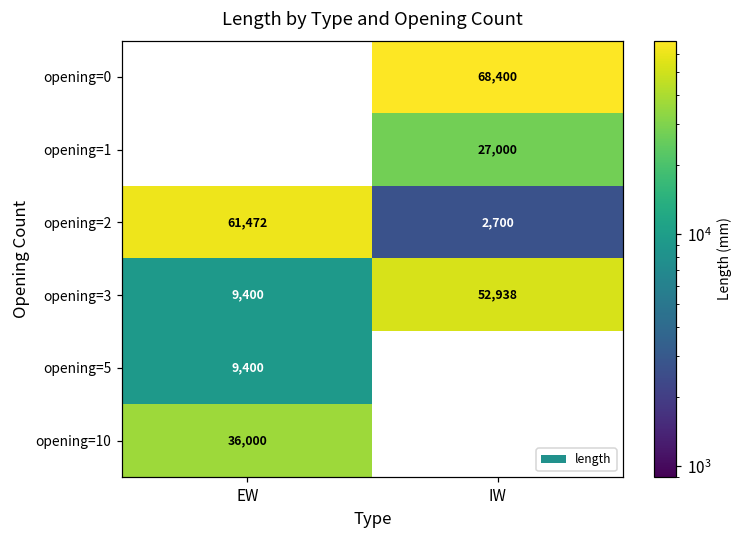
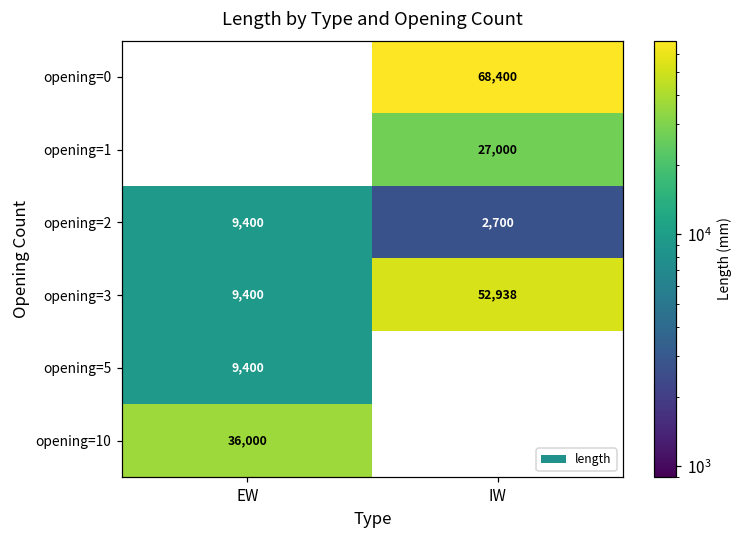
opening=2, EW: 61,472 -> 9,400
